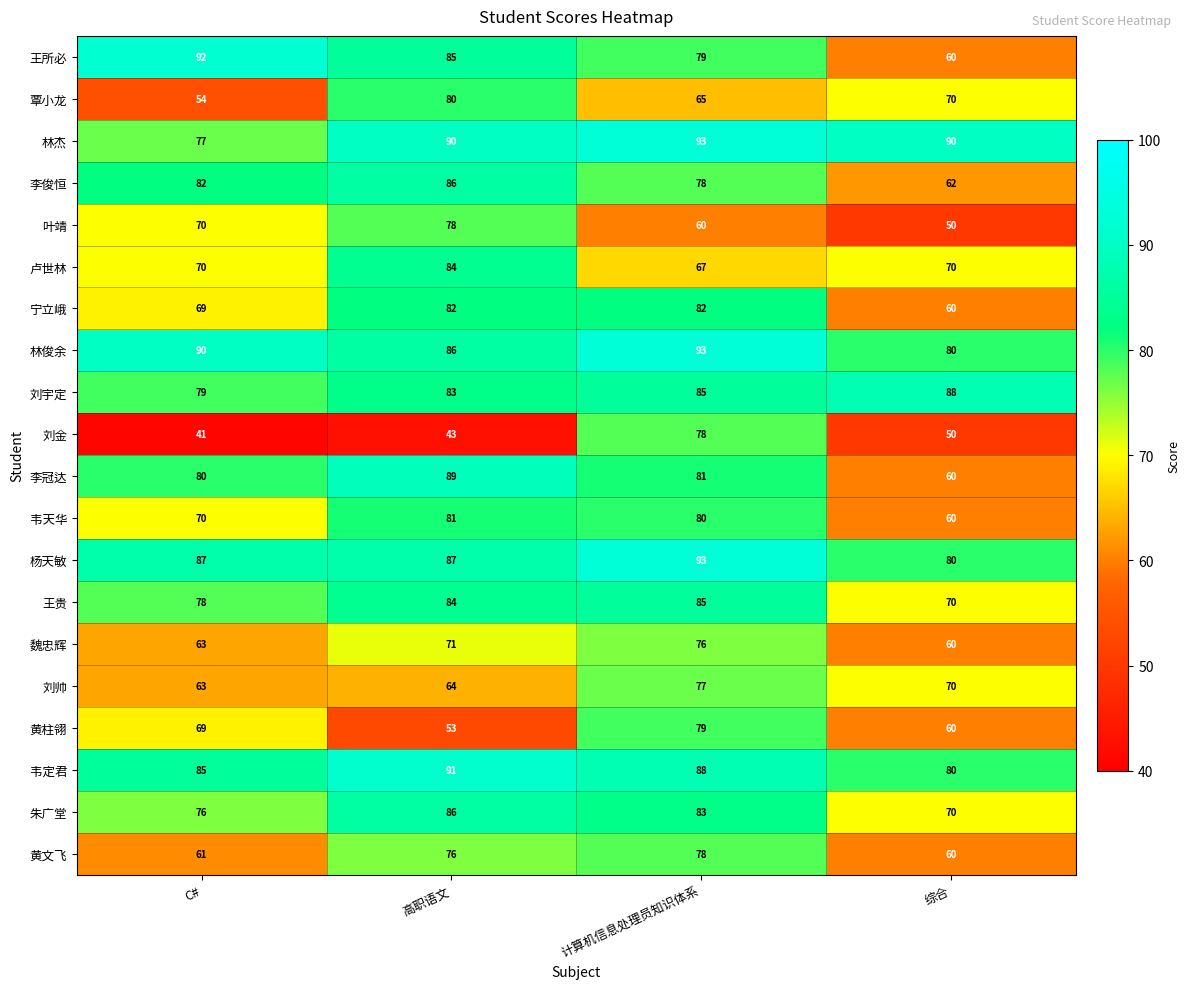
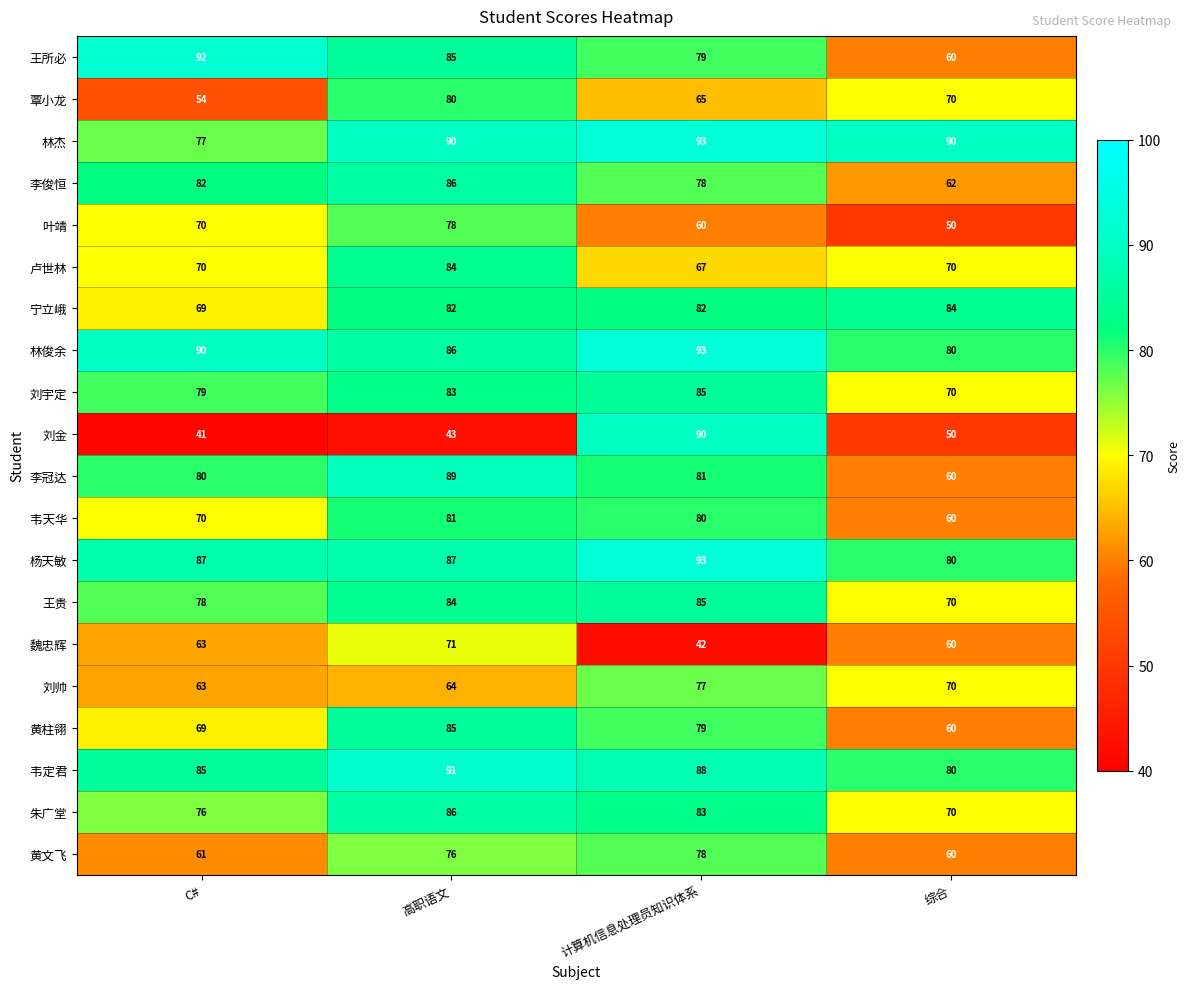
宁立峨, 综合: 60 -> 84
刘宇定, 综合: 88 -> 70
刘金, 计算机信息处理员知识体系: 78 -> 90
魏忠辉, 计算机信息处理员知识体系: 76 -> 42
黄柱翎, 高职语文: 53 -> 85
